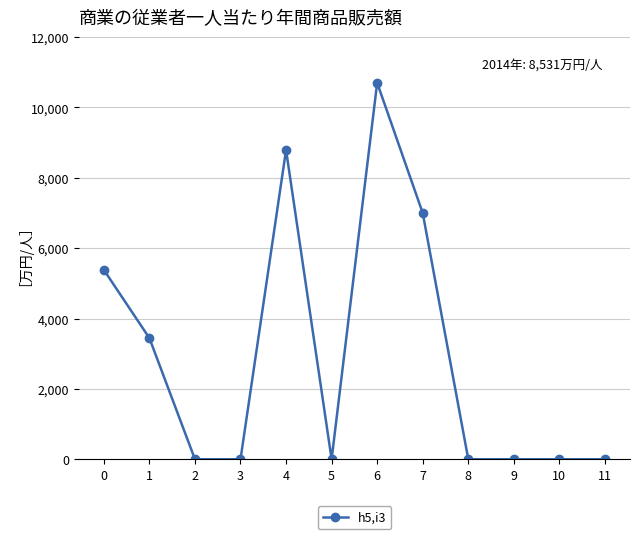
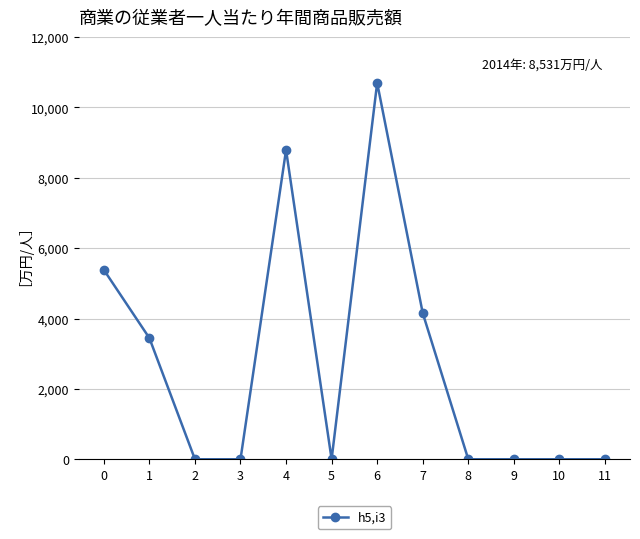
7: 7,000 -> 4,200
